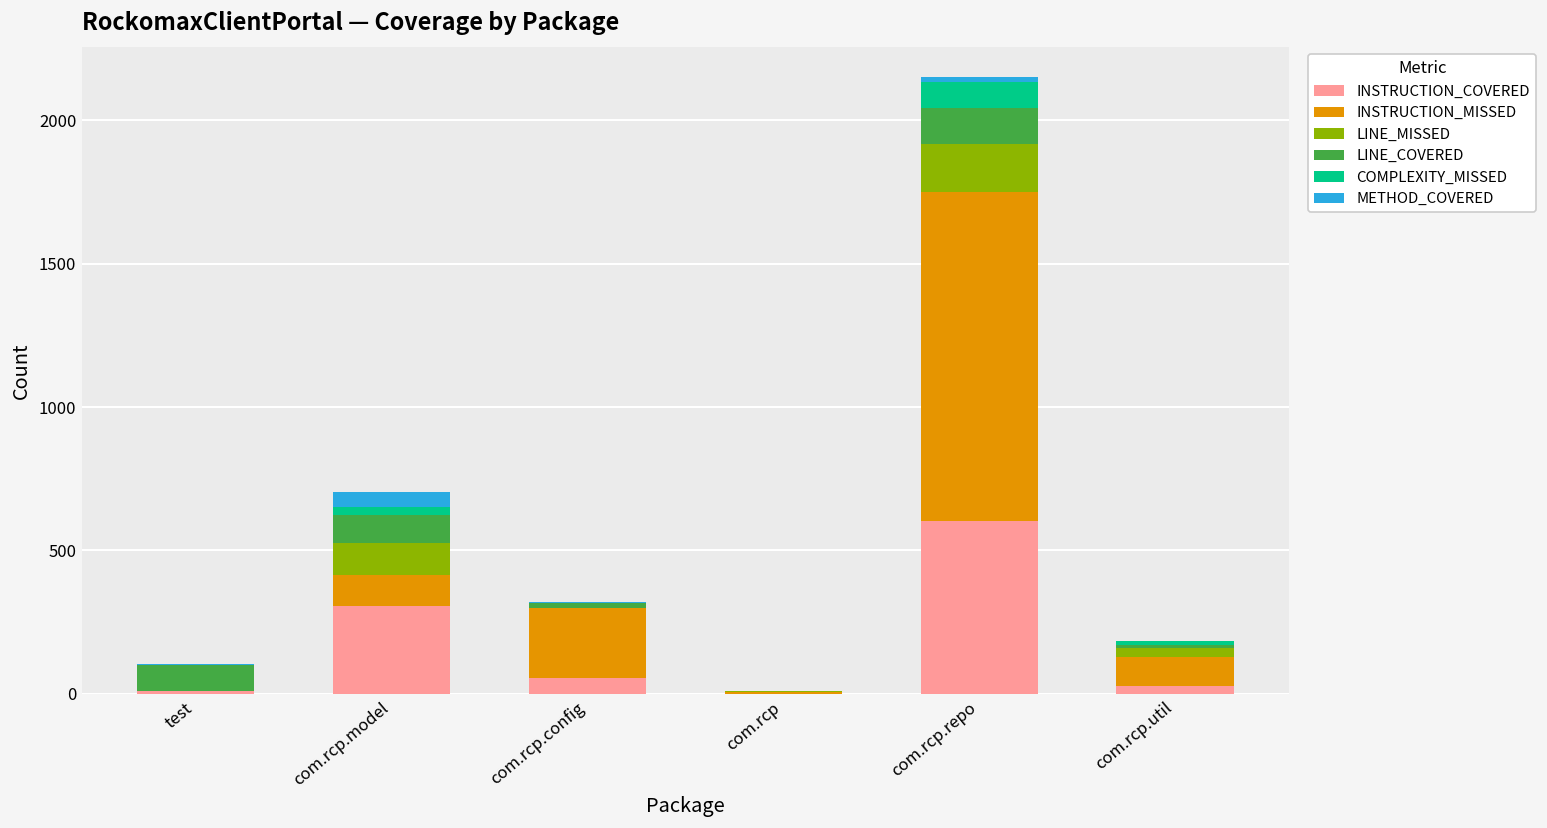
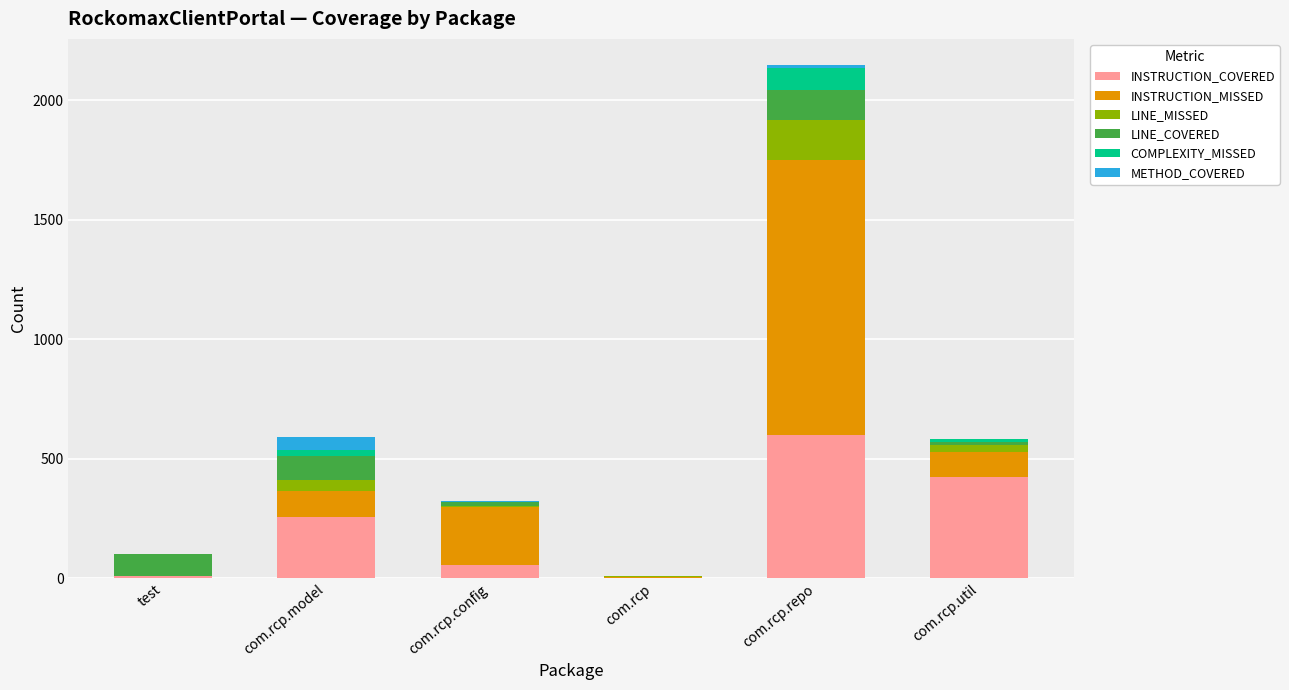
INSTRUCTION_COVERED, com.rcp.model: 310 -> 260
LINE_MISSED, com.rcp.model: 110 -> 50
INSTRUCTION_COVERED, com.rcp.util: 30 -> 420
